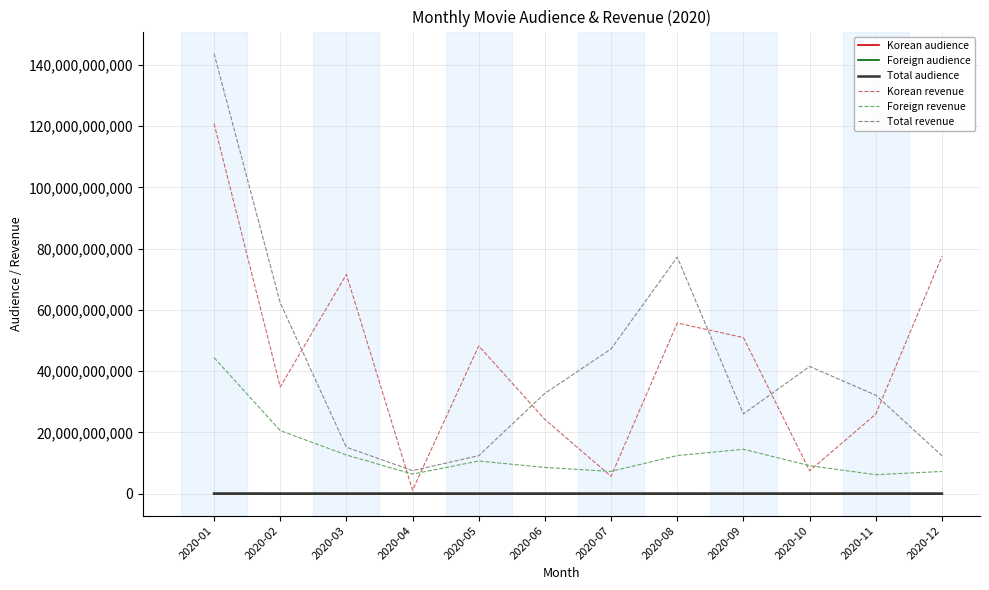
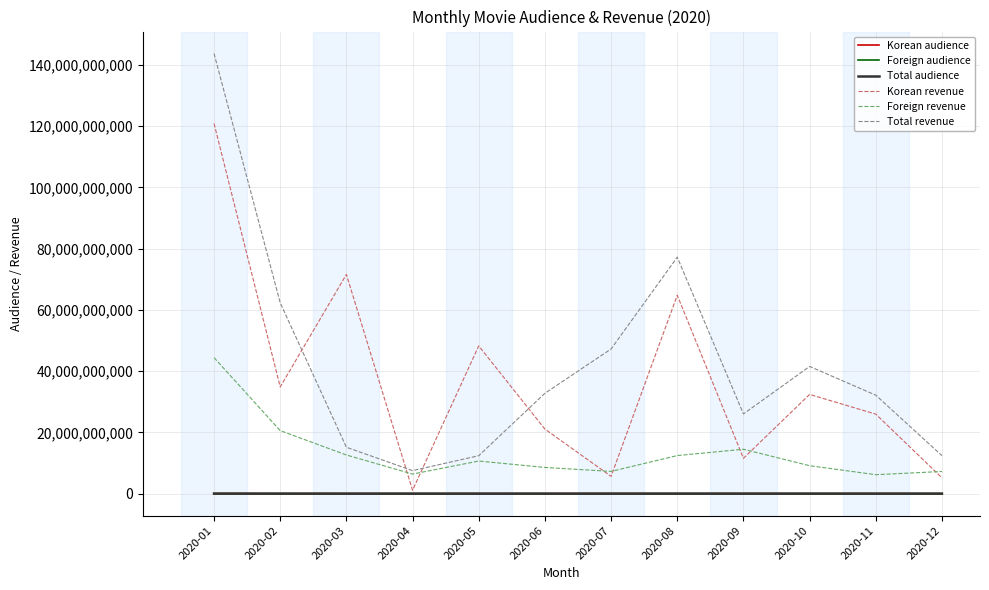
Korean revenue, 2020-06: 24,000,000,000 -> 21,000,000,000
Korean revenue, 2020-08: 56,000,000,000 -> 65,000,000,000
Korean revenue, 2020-09: 51,000,000,000 -> 12,000,000,000
Korean revenue, 2020-10: 7,000,000,000 -> 32,000,000,000
Korean revenue, 2020-12: 77,000,000,000 -> 5,000,000,000
